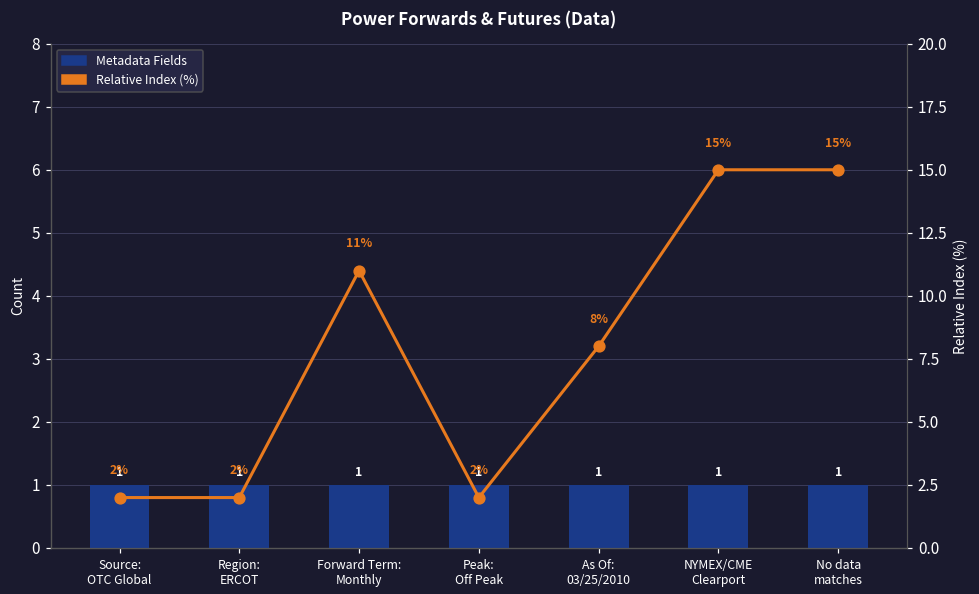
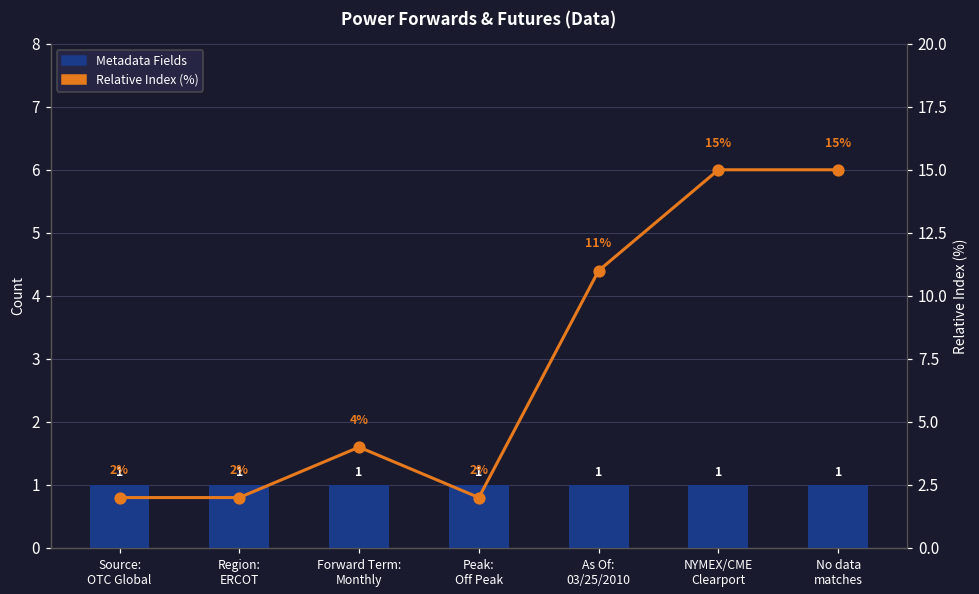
Relative Index (%), Forward Term: Monthly: 11% -> 4%
Relative Index (%), As Of: 03/25/2010: 8% -> 11%
